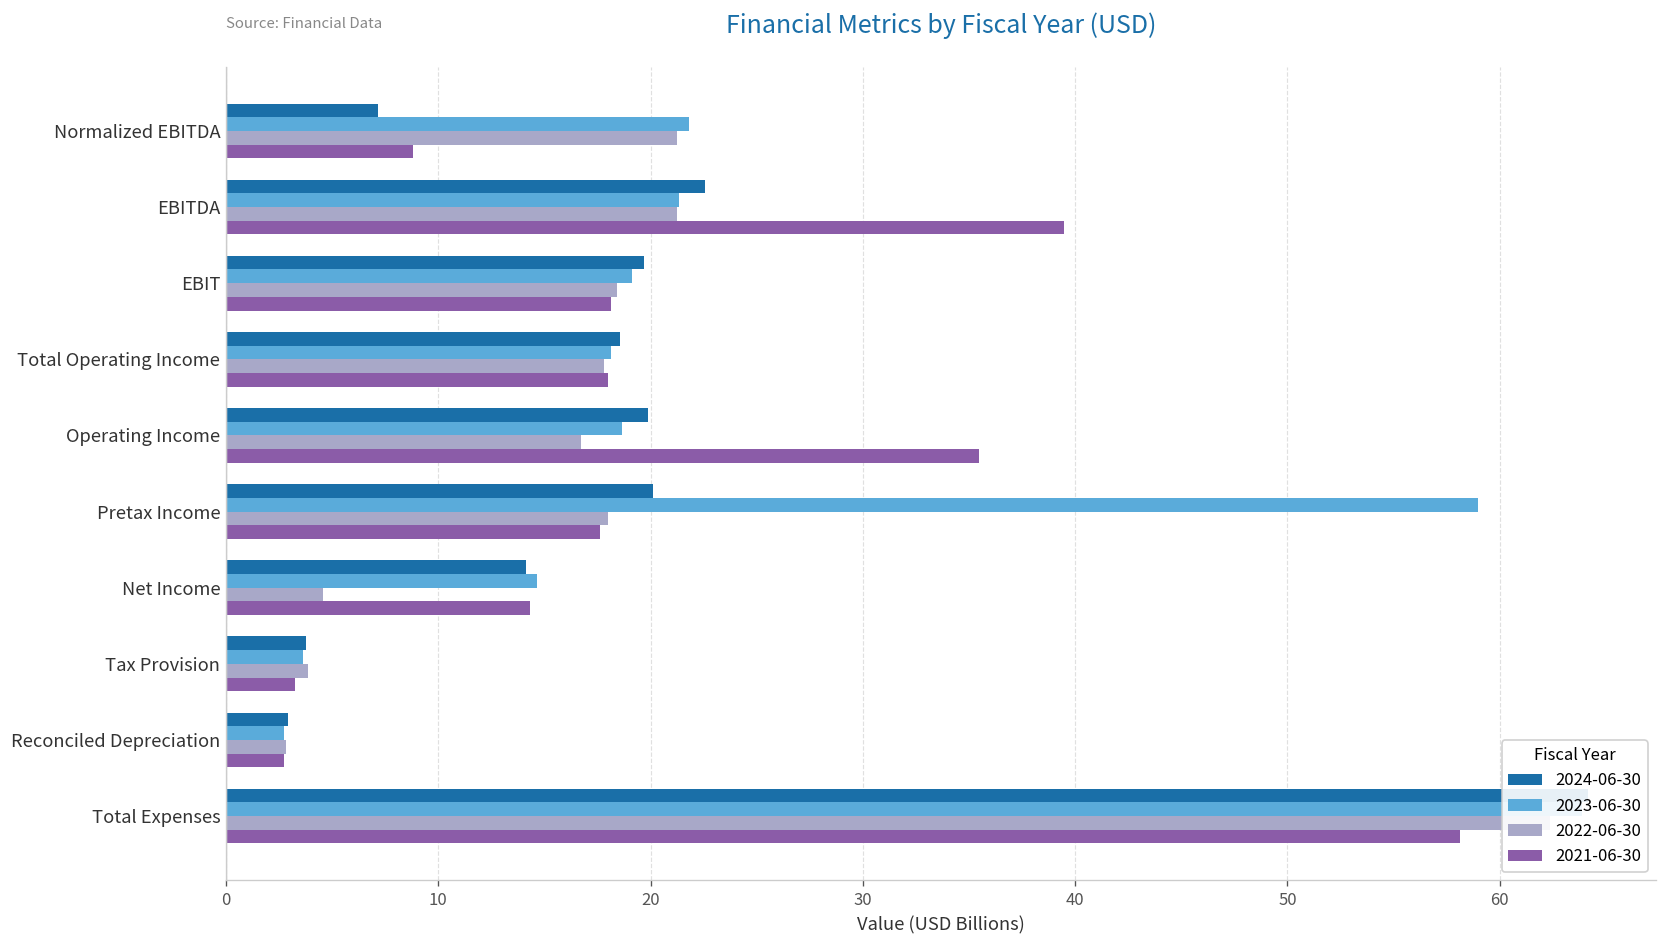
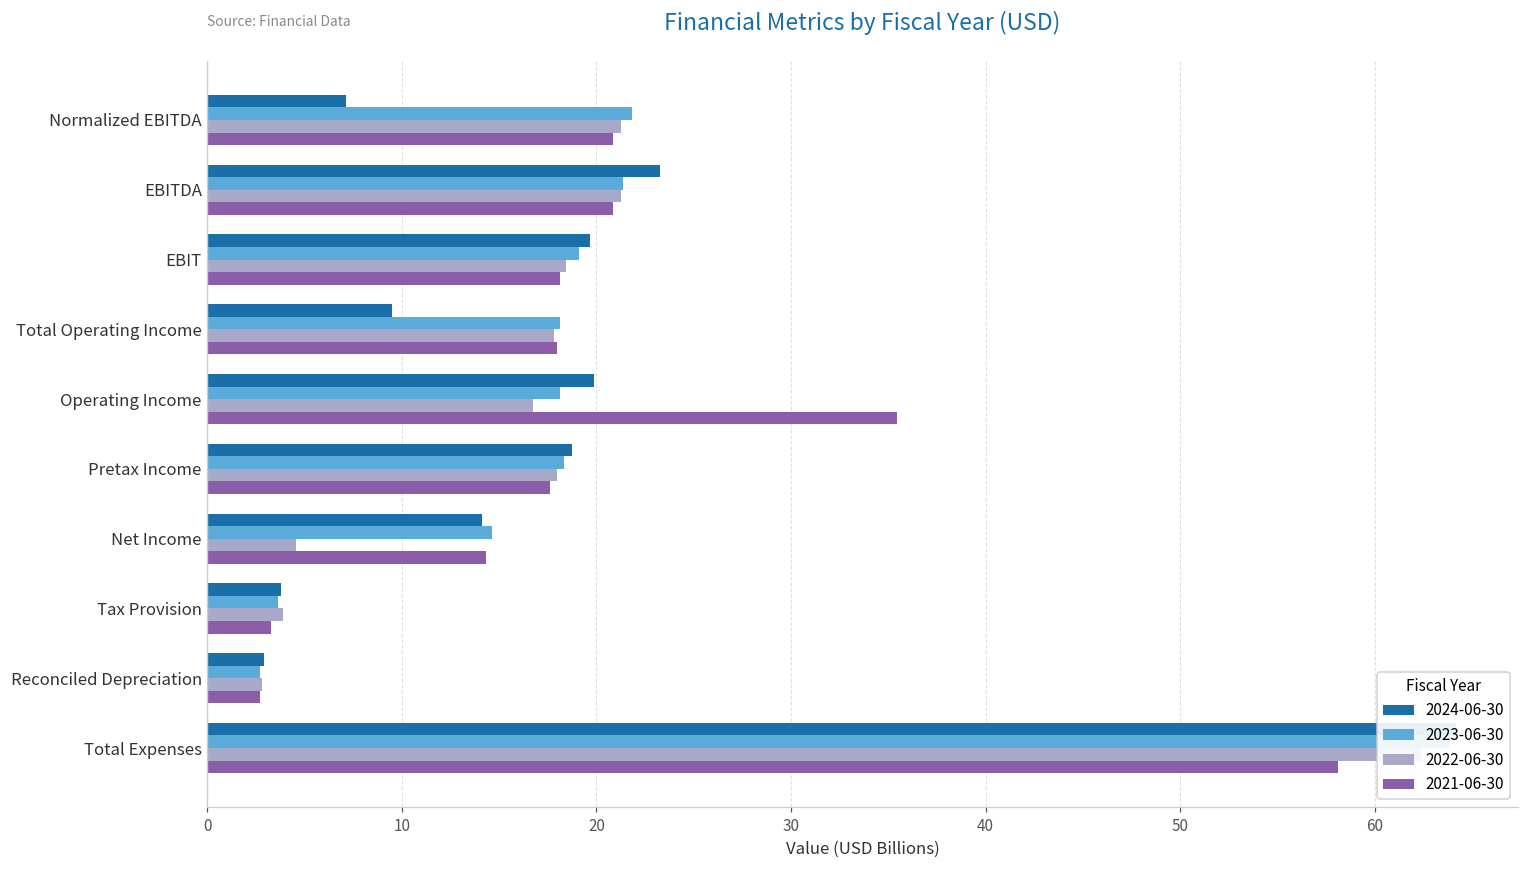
2021-06-30, Normalized EBITDA: 8.8 -> 20.9
2024-06-30, EBITDA: 22.6 -> 23.3
2021-06-30, EBITDA: 39.5 -> 20.9
2024-06-30, Total Operating Income: 18.5 -> 9.5
2023-06-30, Operating Income: 18.6 -> 18.1
2024-06-30, Pretax Income: 20.1 -> 18.8
2023-06-30, Pretax Income: 59.0 -> 18.4
